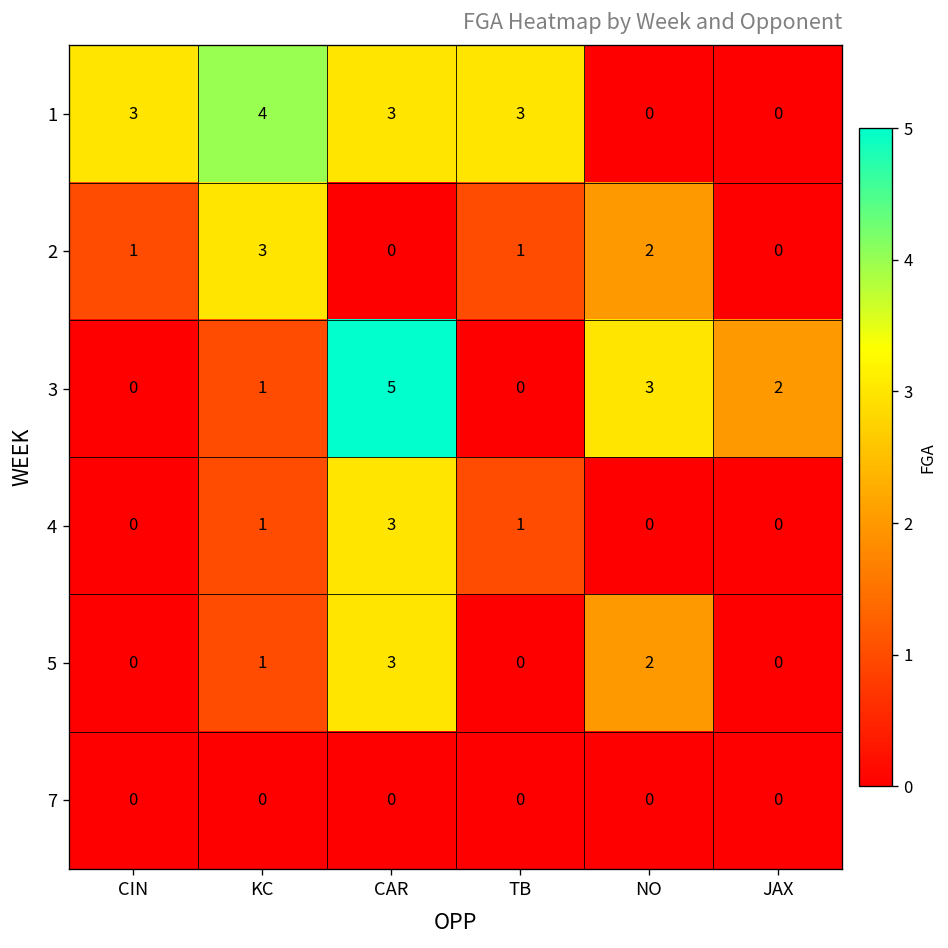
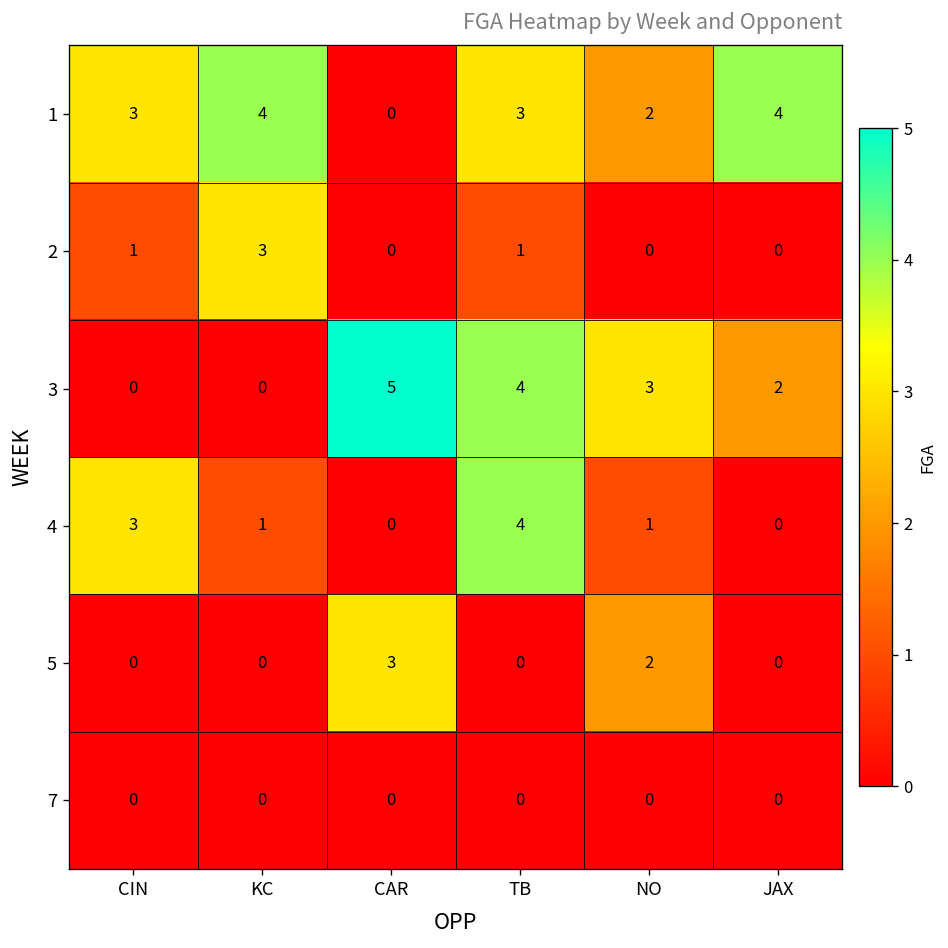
1, CAR: 3 -> 0
1, NO: 0 -> 2
1, JAX: 0 -> 4
2, NO: 2 -> 0
3, KC: 1 -> 0
3, TB: 0 -> 4
4, CIN: 0 -> 3
4, CAR: 3 -> 0
4, TB: 1 -> 4
4, NO: 0 -> 1
5, KC: 1 -> 0
